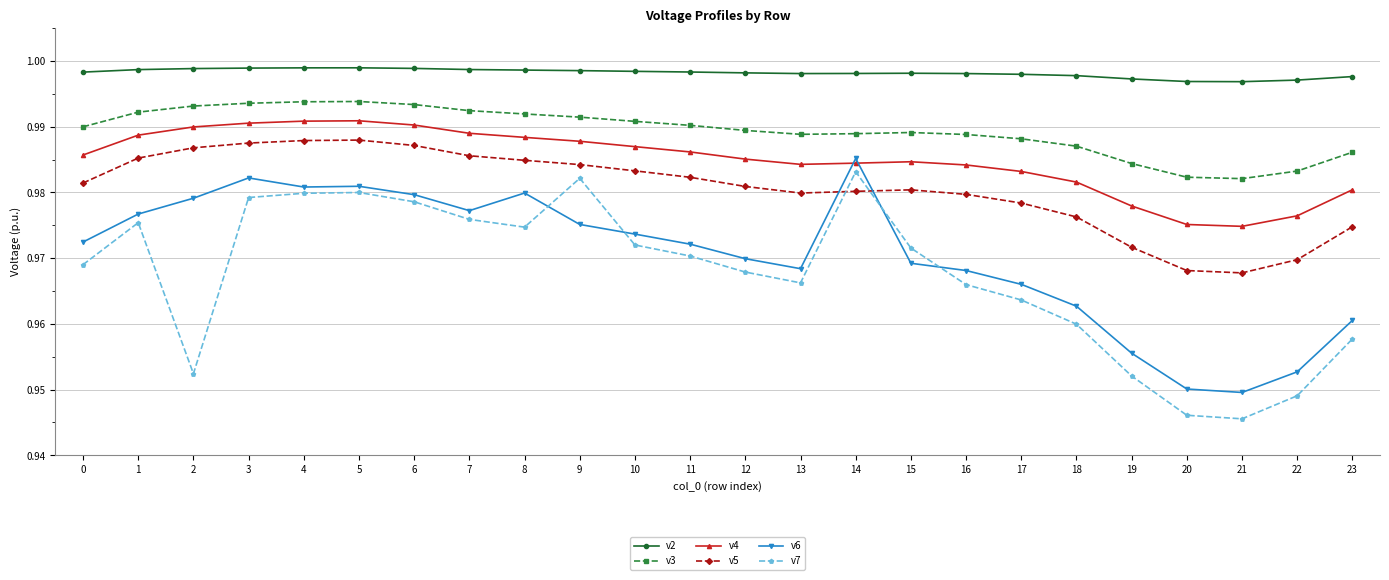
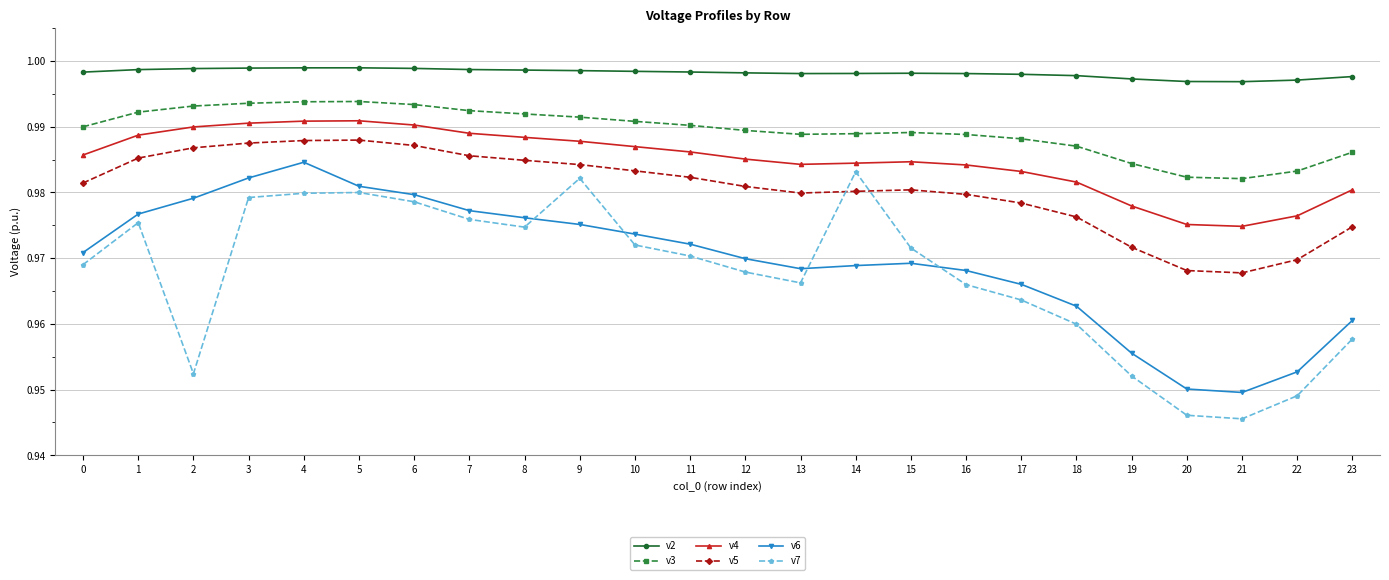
v6, 0: 0.972 -> 0.971
v6, 4: 0.981 -> 0.985
v6, 8: 0.980 -> 0.976
v6, 14: 0.985 -> 0.969
